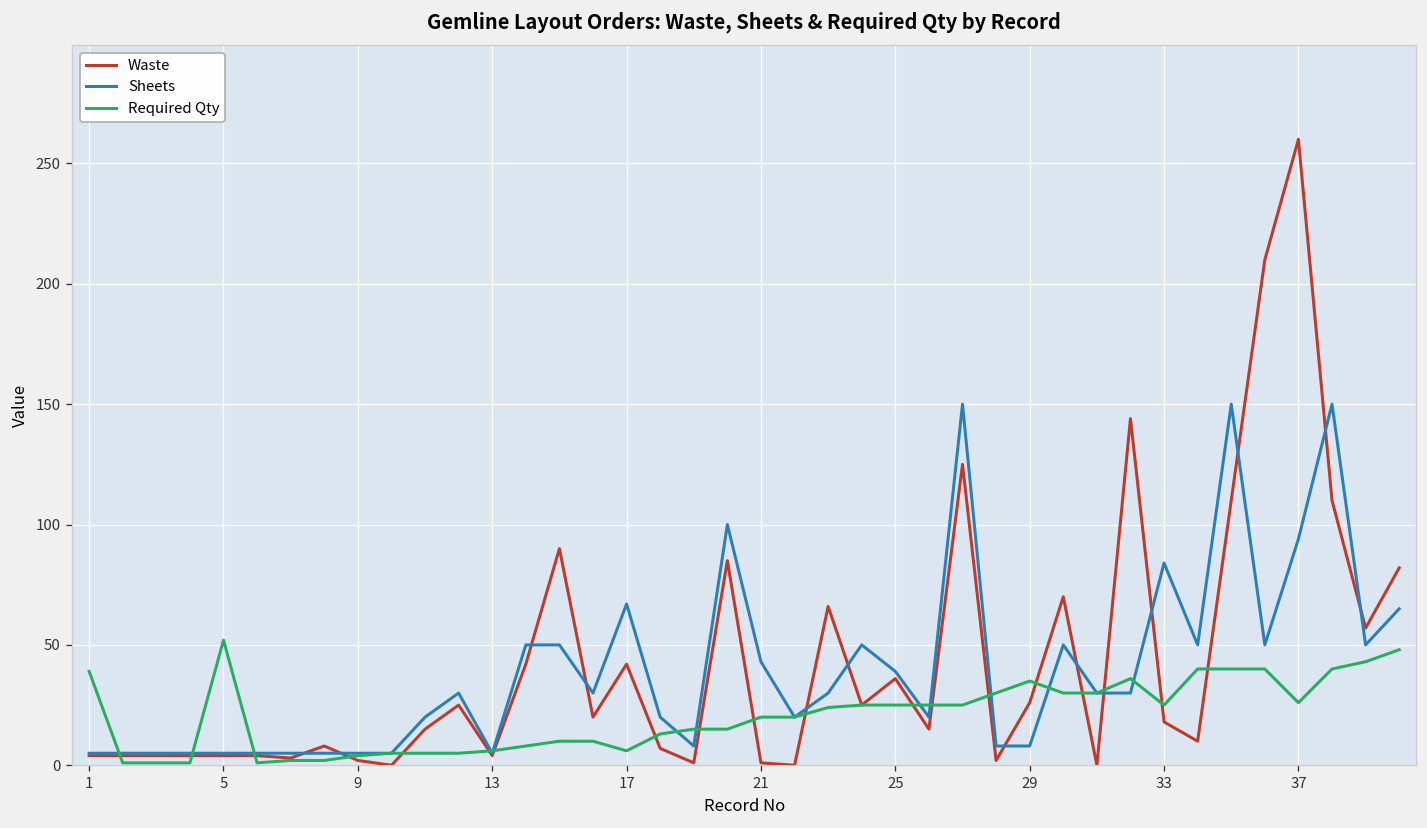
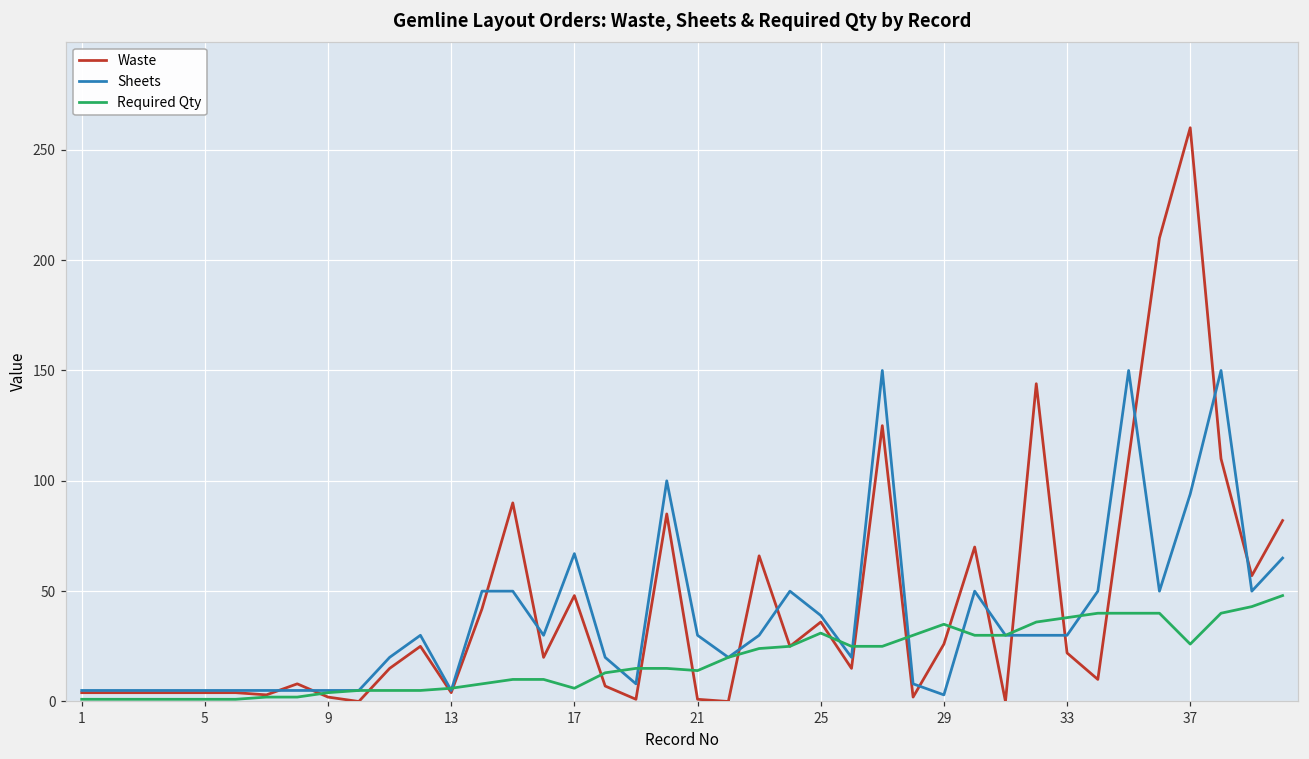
Required Qty, 1: 39 -> 1
Required Qty, 5: 52 -> 1
Waste, 17: 42 -> 48
Sheets, 21: 43 -> 30
Required Qty, 21: 20 -> 14
Required Qty, 25: 25 -> 31
Sheets, 29: 8 -> 3
Waste, 33: 18 -> 22
Sheets, 33: 84 -> 30
Required Qty, 33: 25 -> 38
